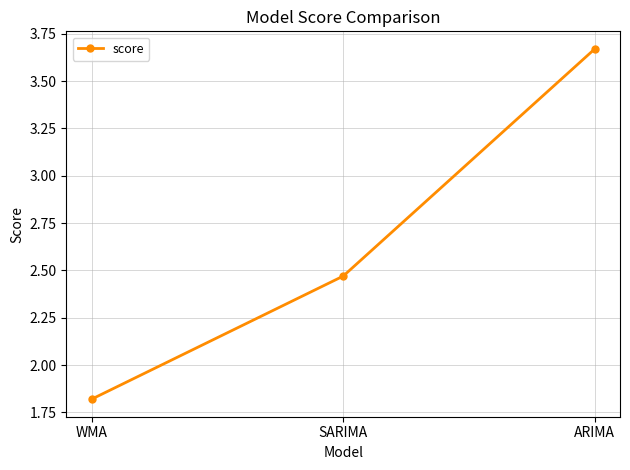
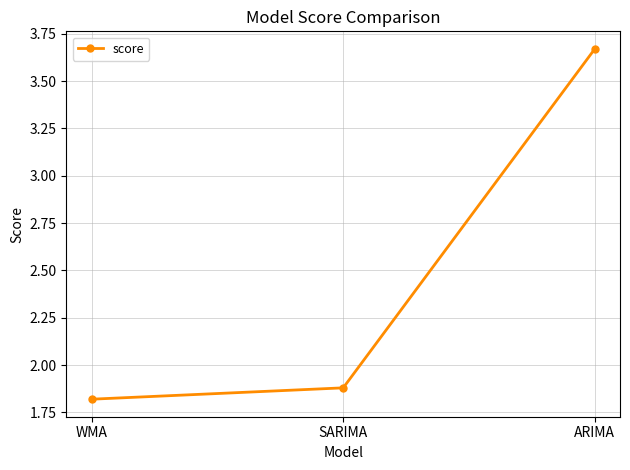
SARIMA: 2.47 -> 1.88
